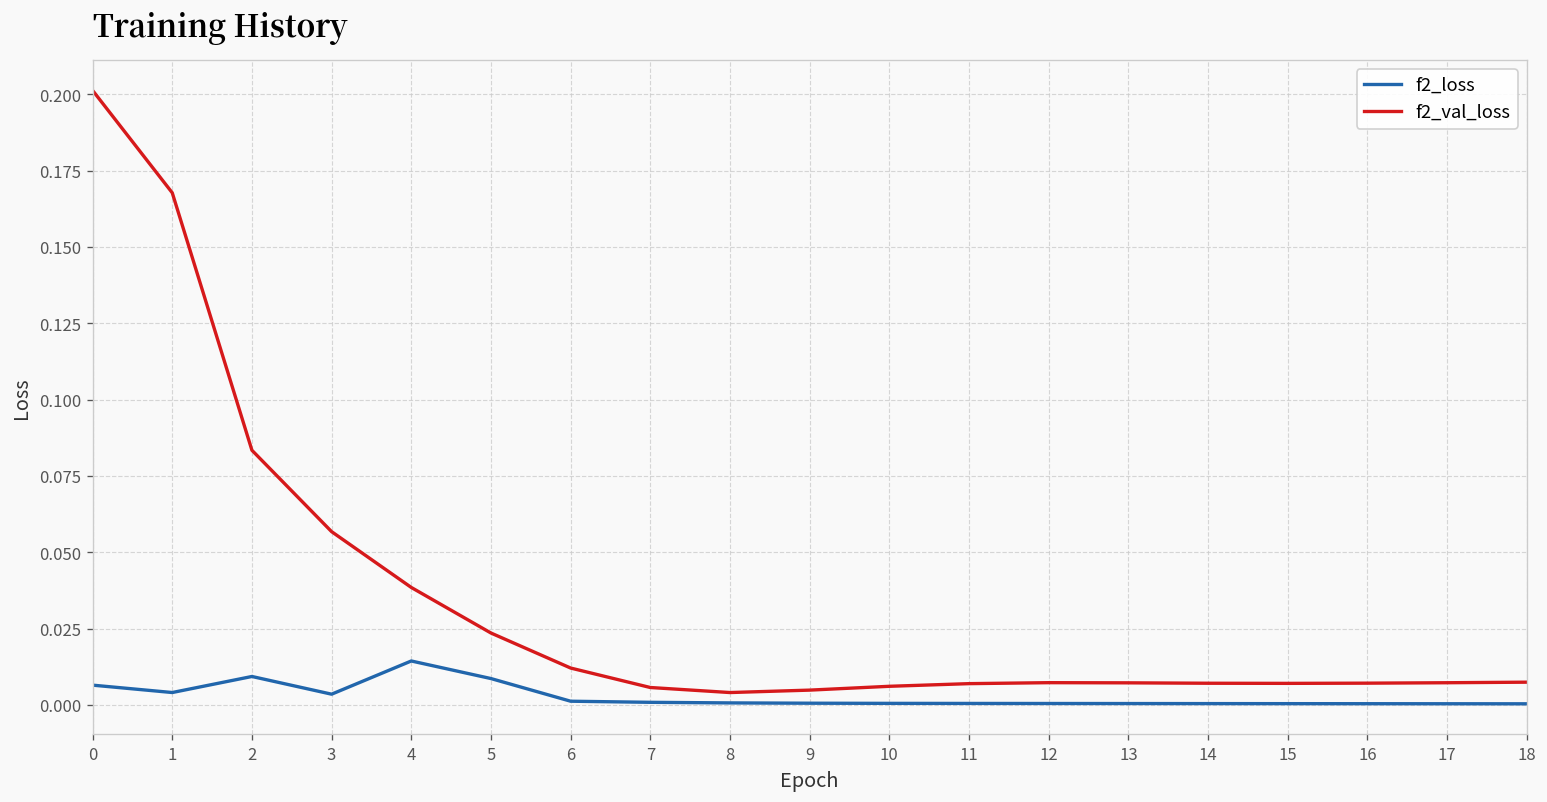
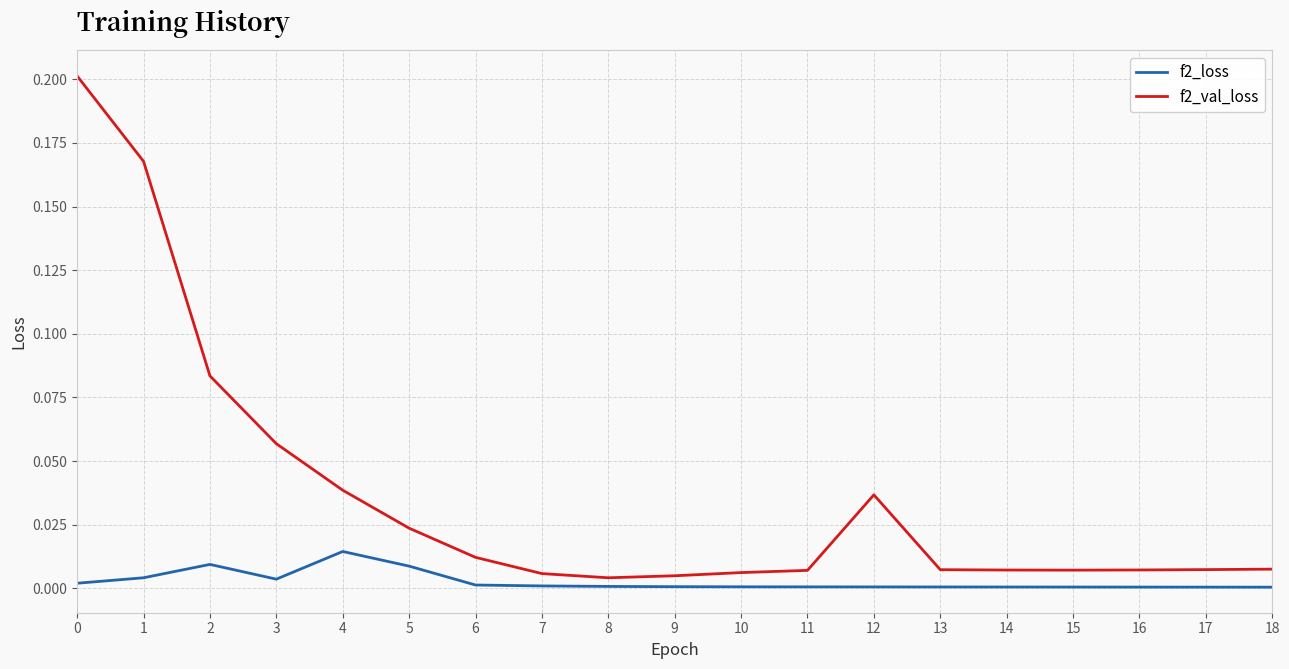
f2_loss, 0: 0.007 -> 0.002
f2_val_loss, 12: 0.007 -> 0.037
